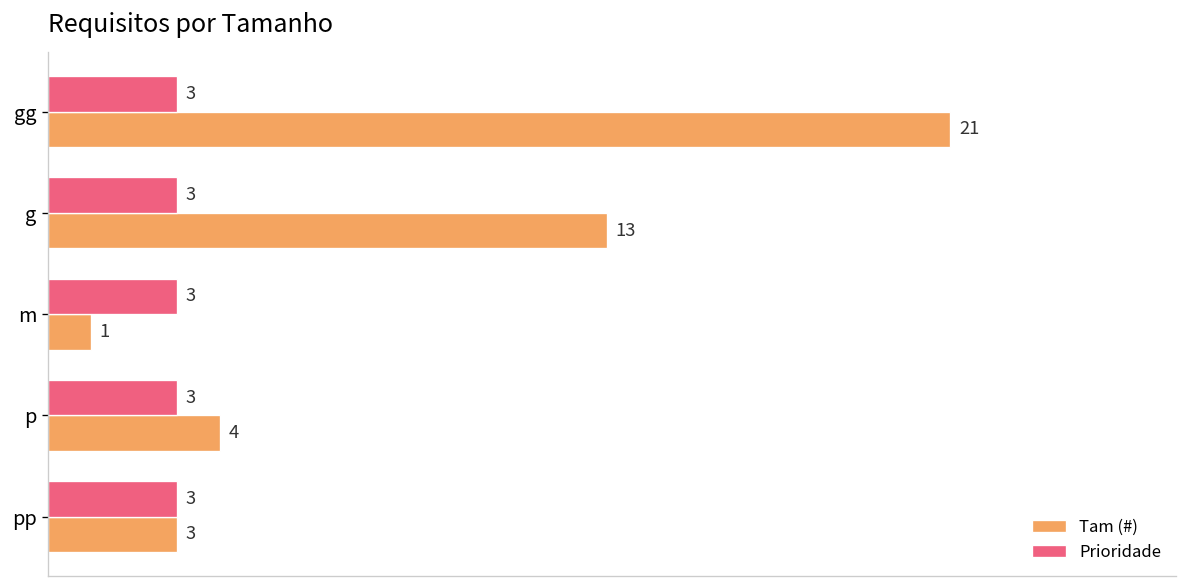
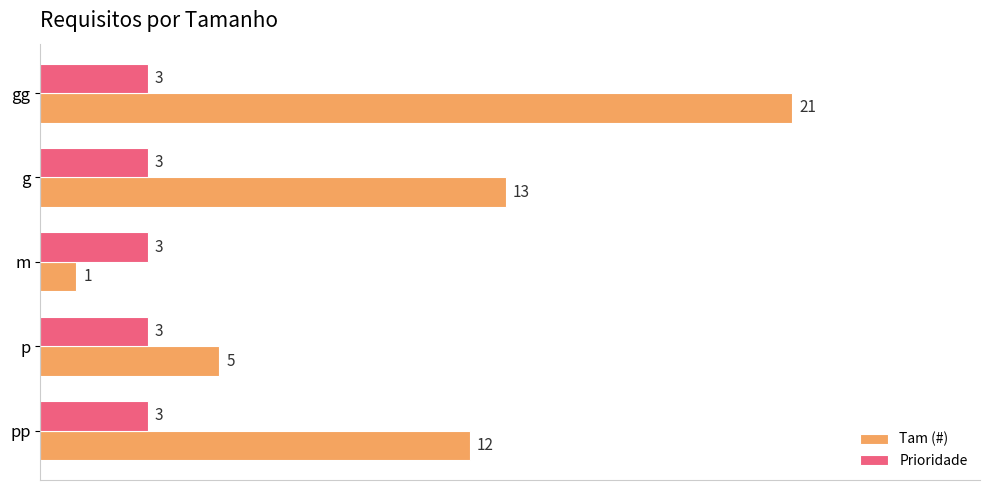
Tam (#), p: 4 -> 5
Tam (#), pp: 3 -> 12
